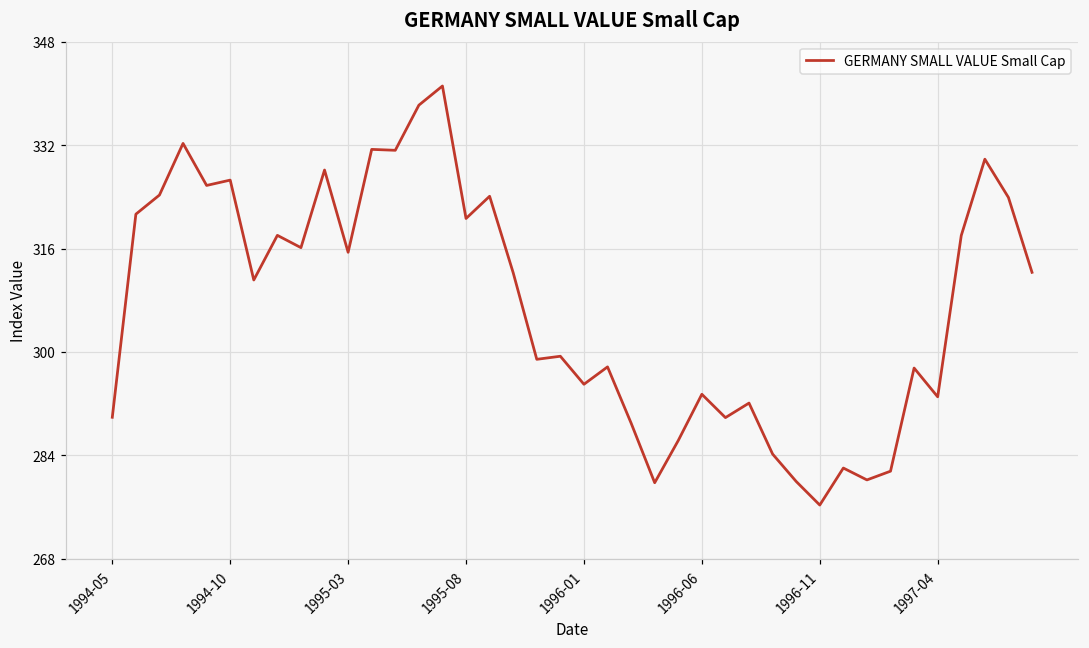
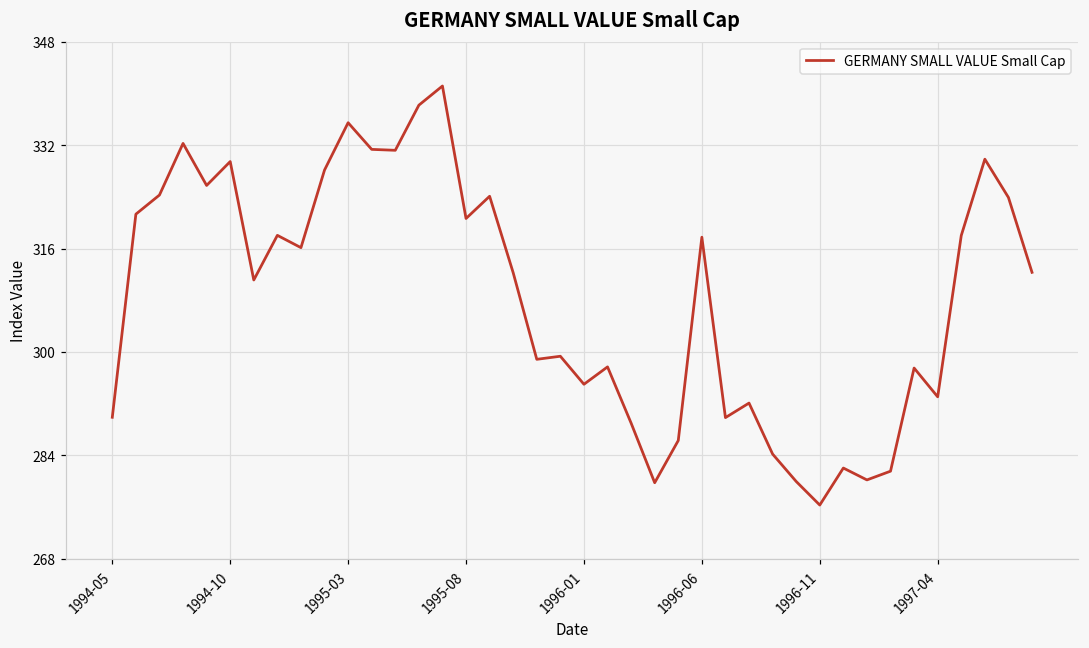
1994-10: 327 -> 330
1995-03: 316 -> 336
1996-06: 294 -> 318
